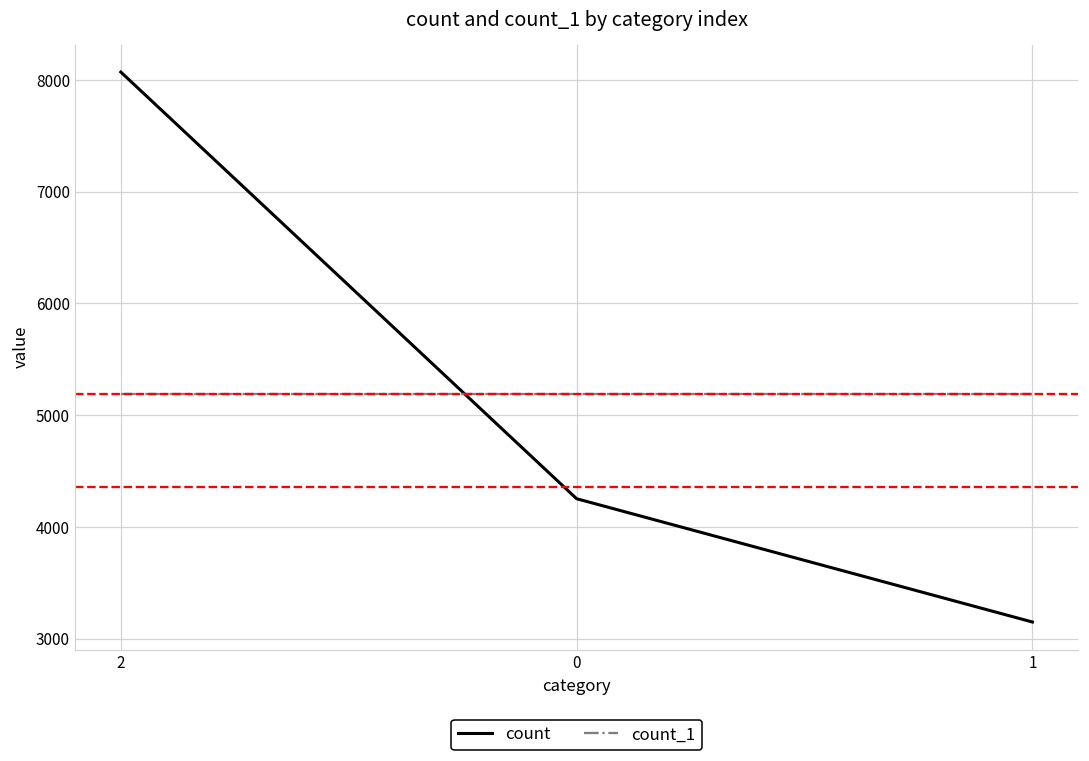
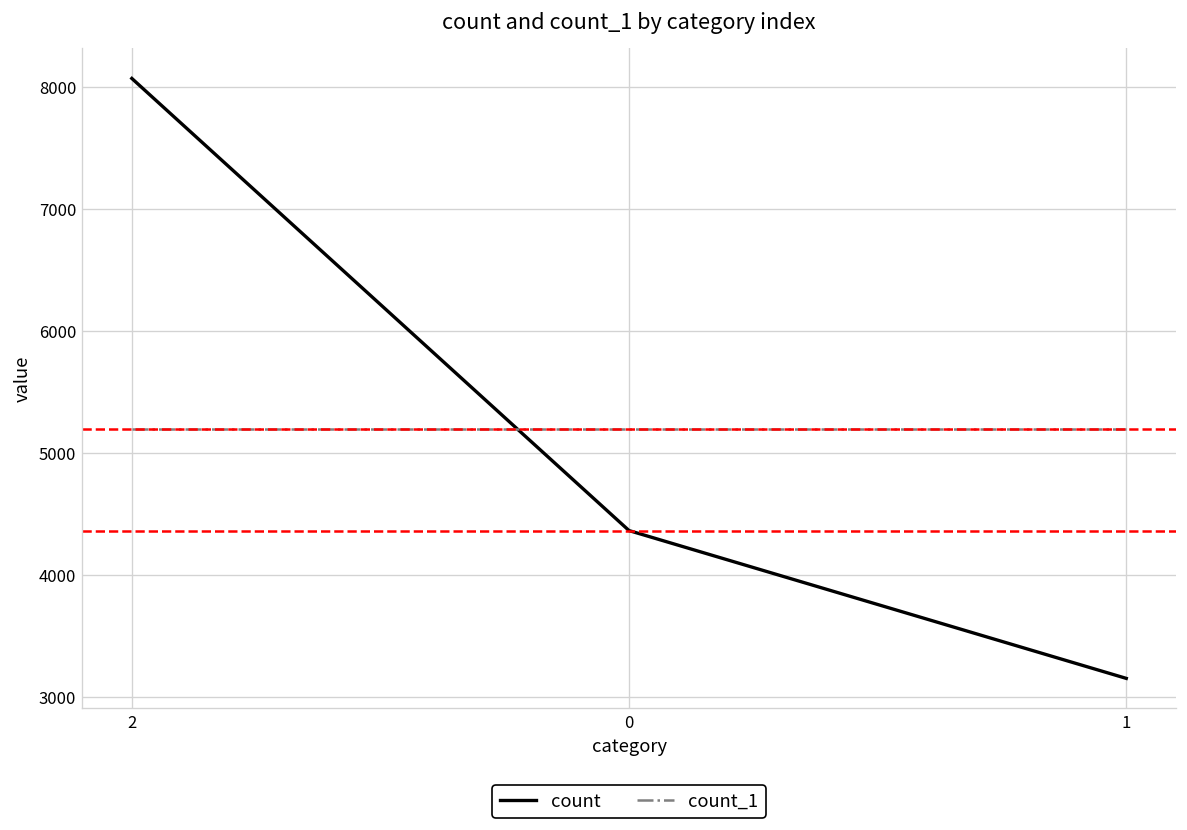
count, 0: 4250 -> 4360
